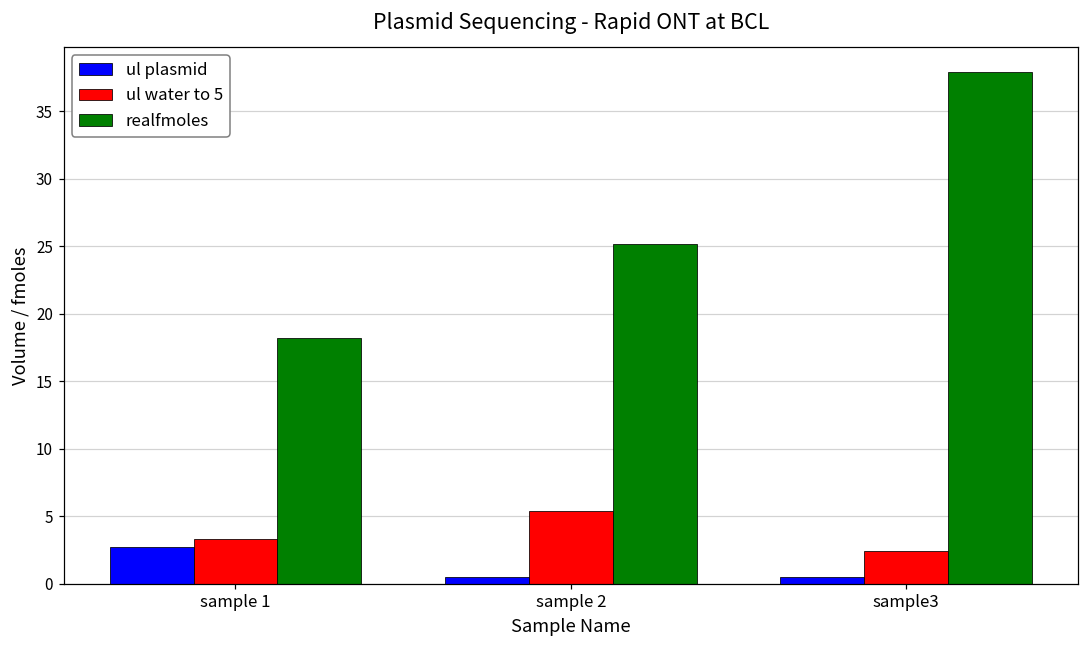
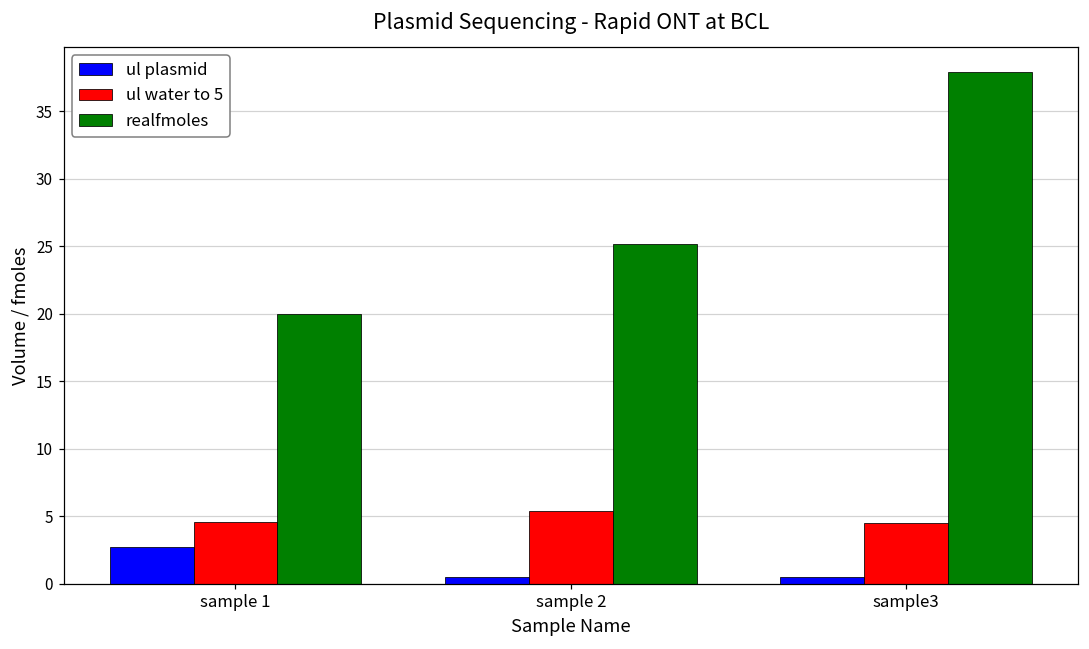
ul water to 5, sample 1: 3.3 -> 4.6
realfmoles, sample 1: 18.2 -> 20.0
ul water to 5, sample3: 2.4 -> 4.5
